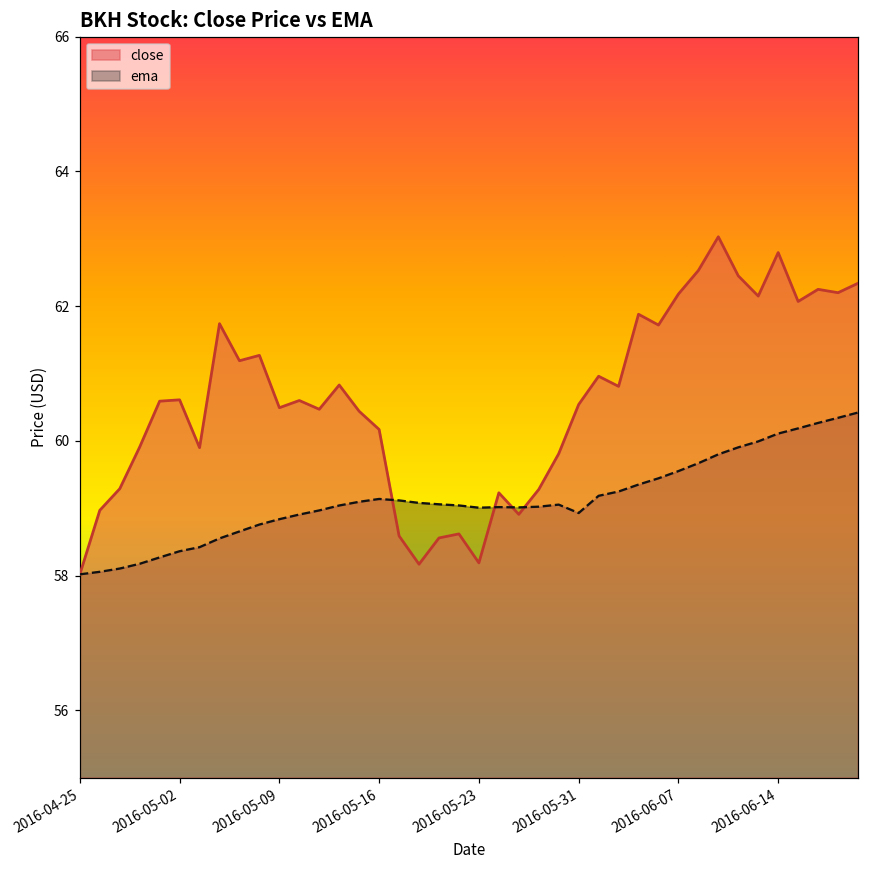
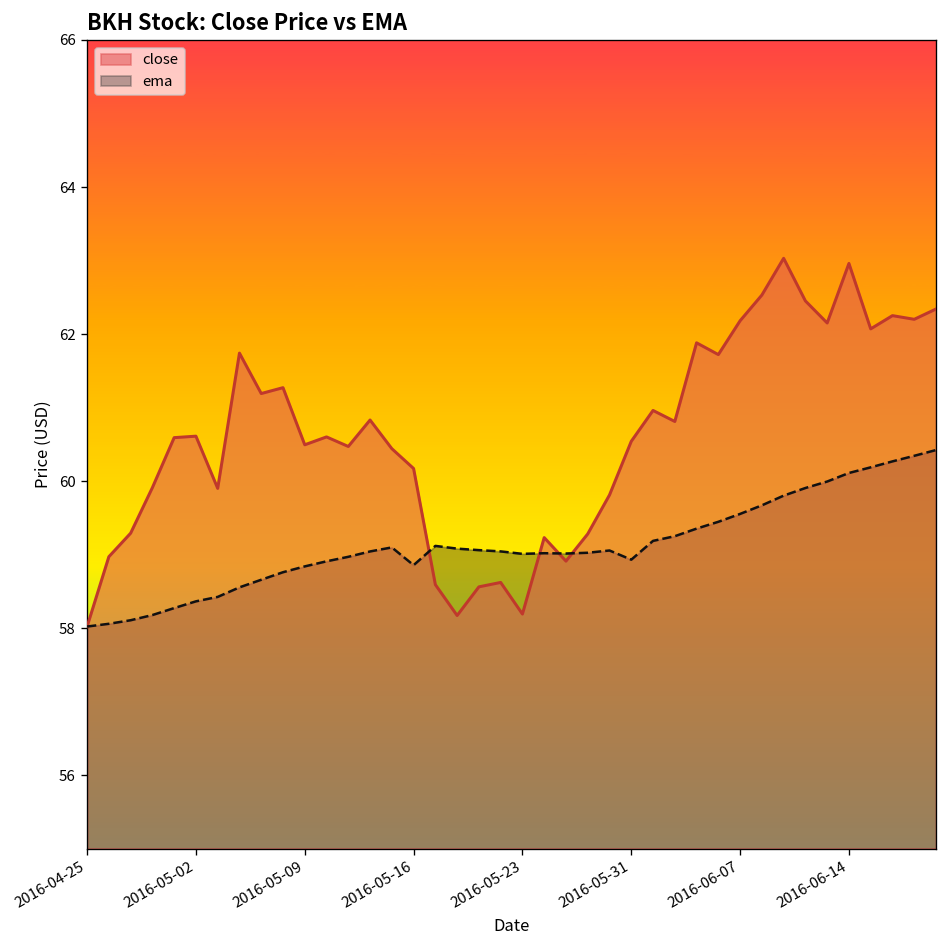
ema, 2016-05-16: 59.1 -> 58.9
close, 2016-06-14: 62.8 -> 63.0
